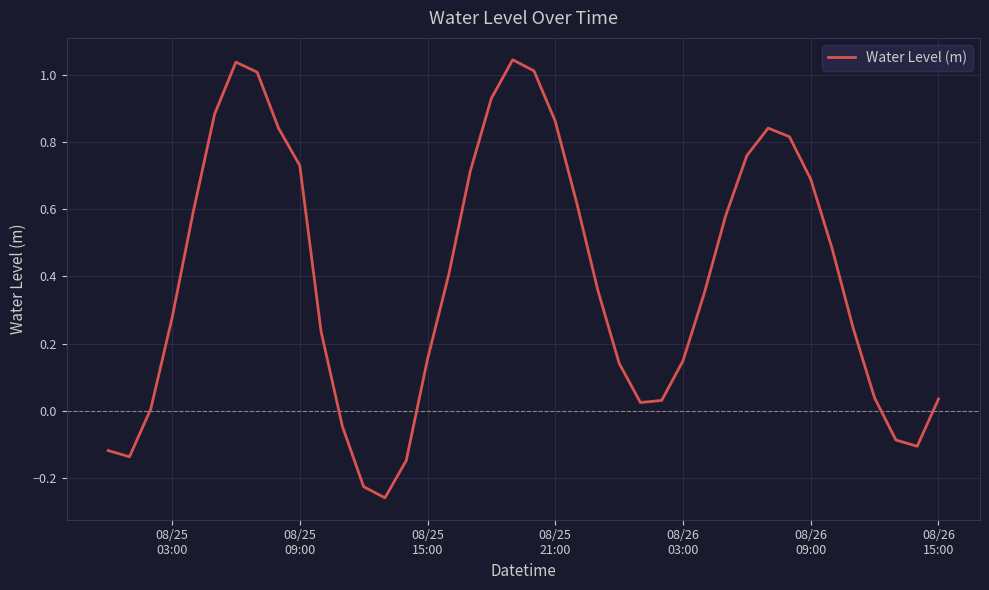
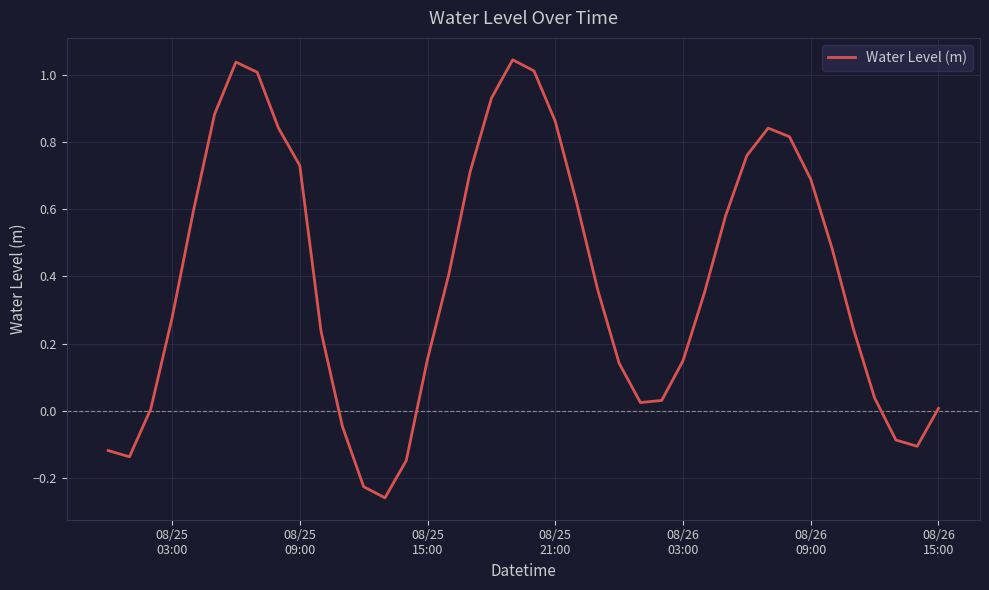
08/26 15:00: 0.04 -> 0.01
